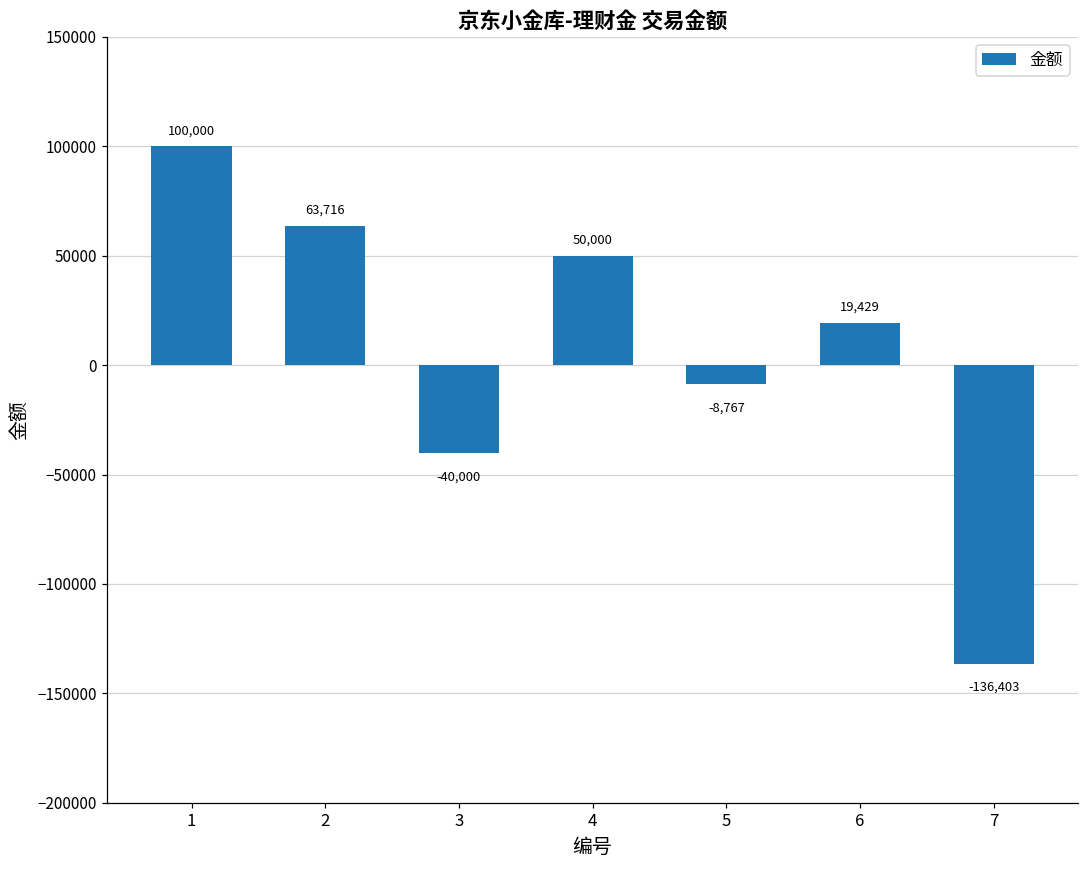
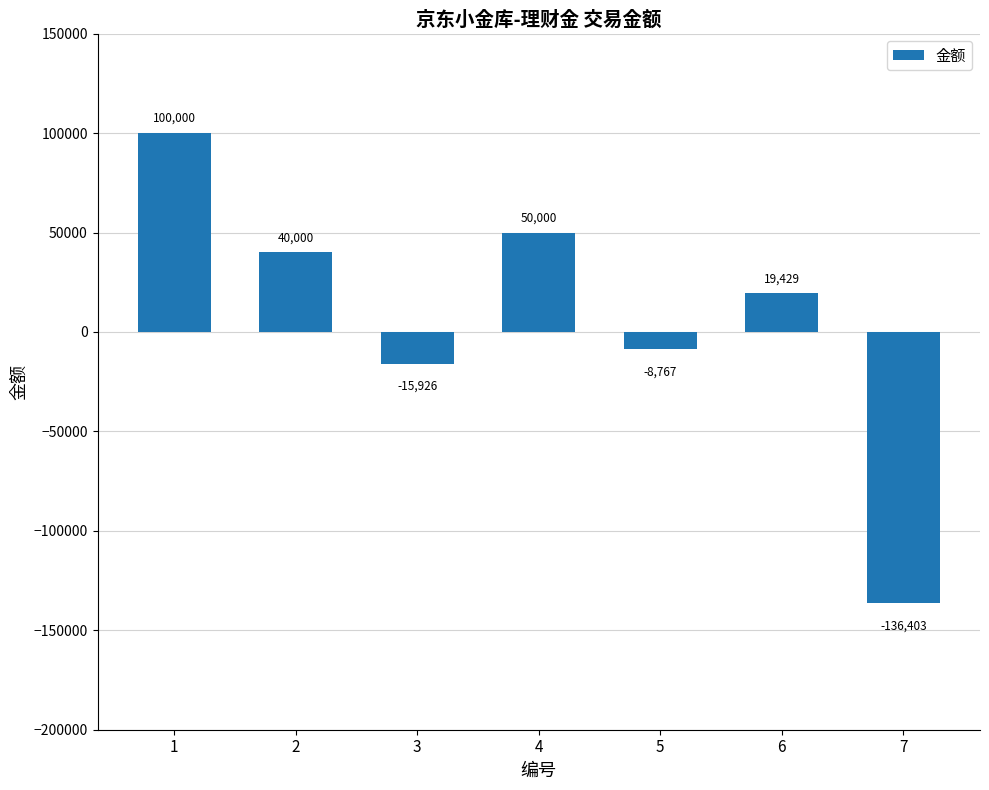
2: 63,716 -> 40,000
3: -40,000 -> -15,926
